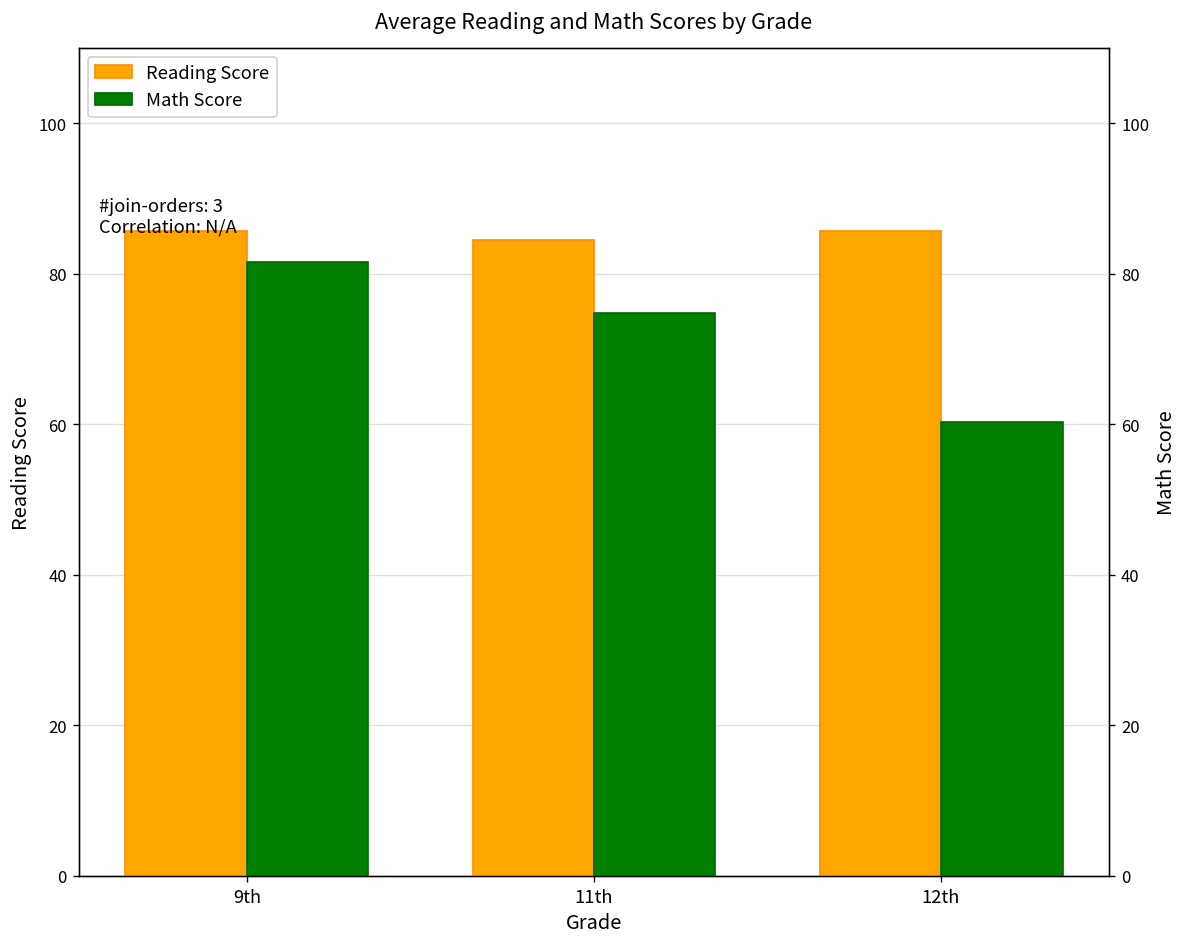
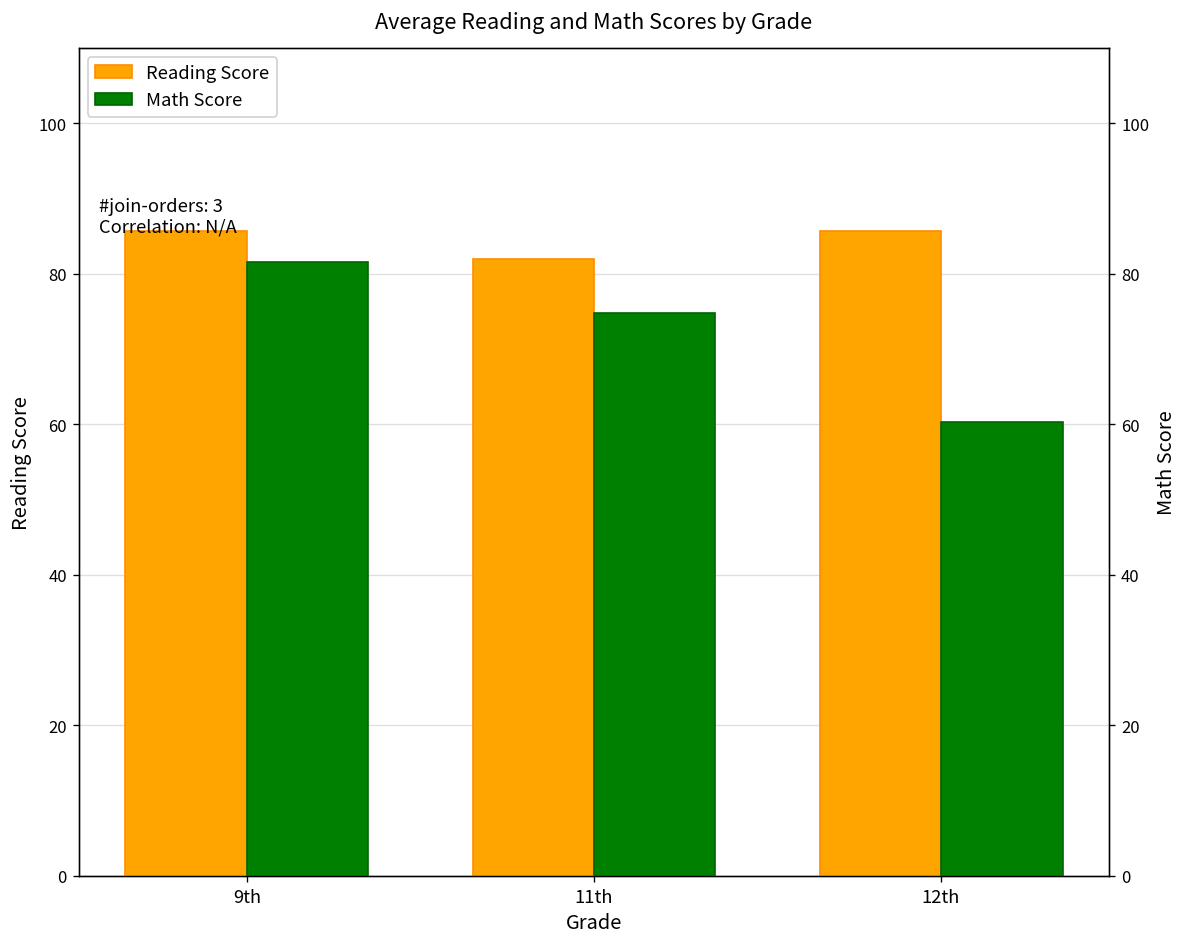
Reading Score, 11th: 85 -> 82
